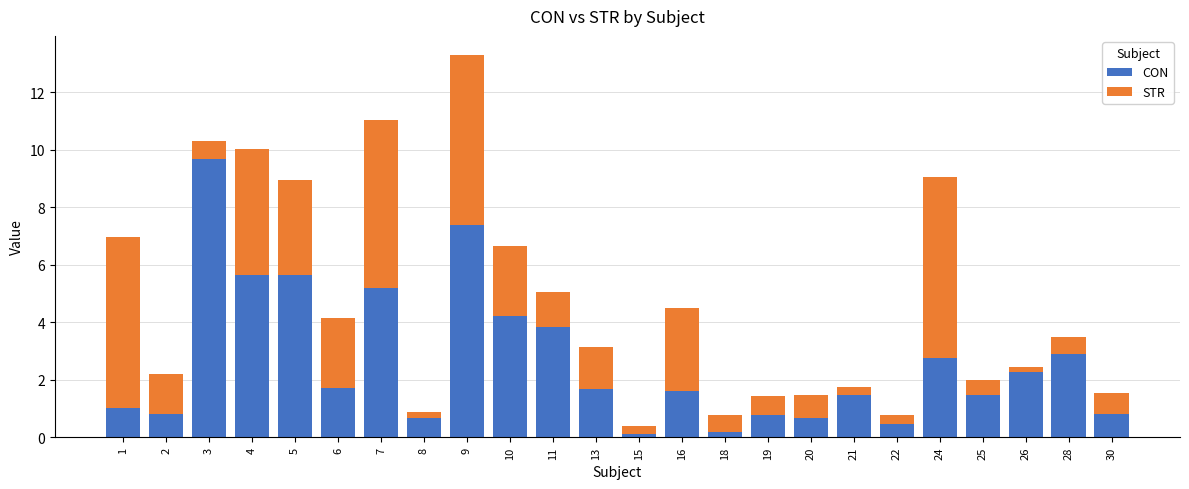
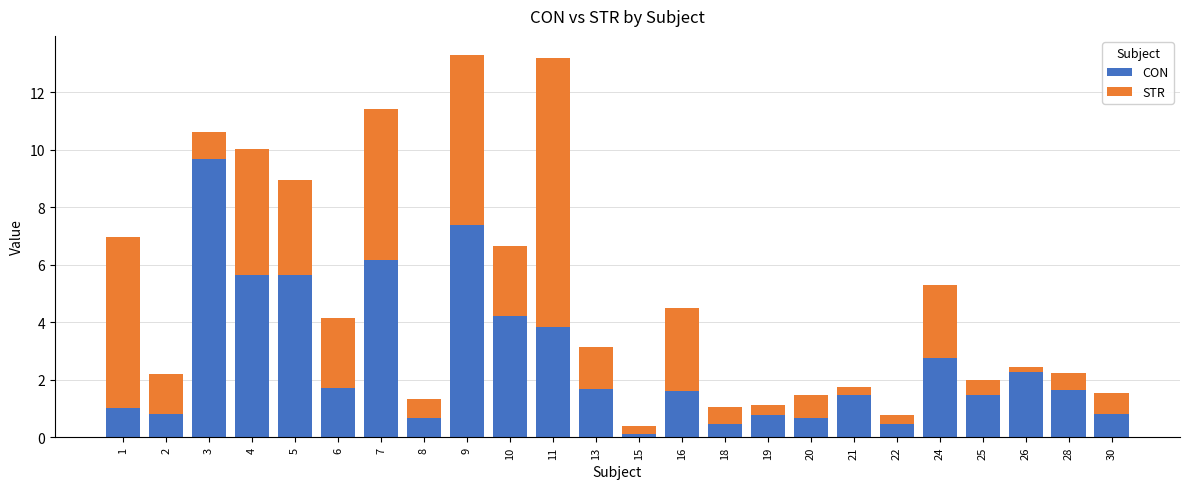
STR, 3: 0.6 -> 0.9
CON, 7: 5.2 -> 6.2
STR, 7: 5.8 -> 5.2
STR, 8: 0.2 -> 0.6
STR, 11: 1.2 -> 9.4
CON, 18: 0.2 -> 0.5
STR, 19: 0.7 -> 0.4
STR, 24: 6.3 -> 2.5
CON, 28: 2.9 -> 1.6
